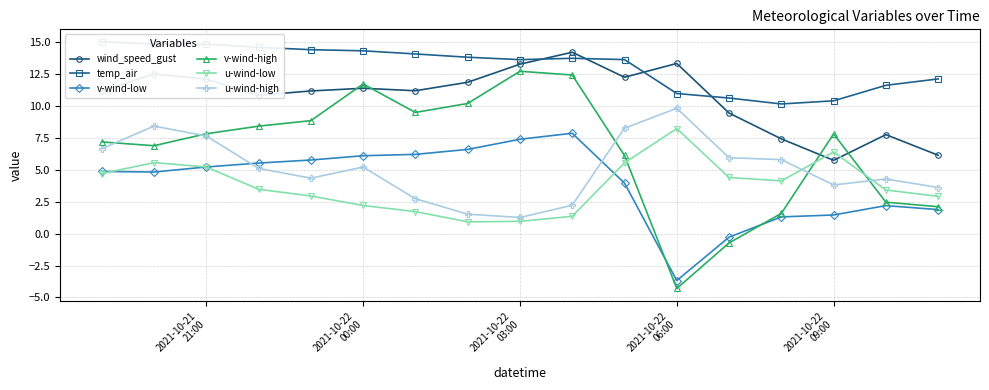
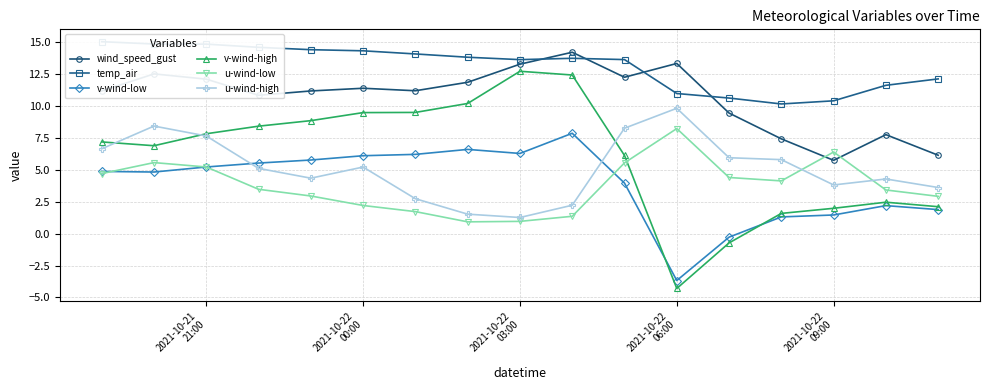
v-wind-high, 2021-10-22 00:00: 11.7 -> 9.5
v-wind-low, 2021-10-22 03:00: 7.4 -> 6.3
v-wind-high, 2021-10-22 09:00: 7.8 -> 2.0
